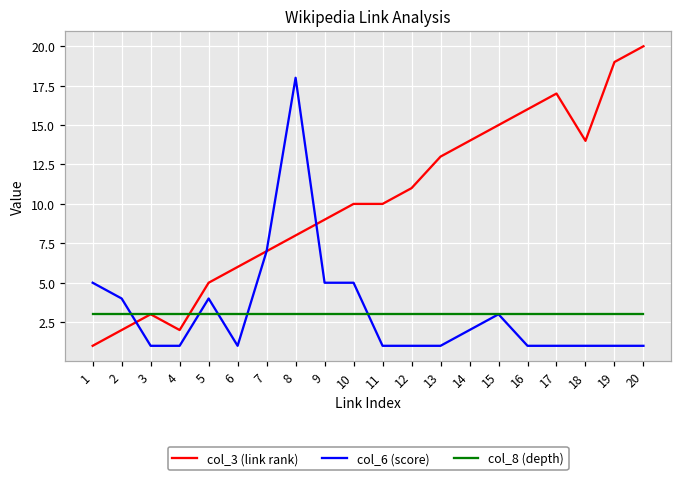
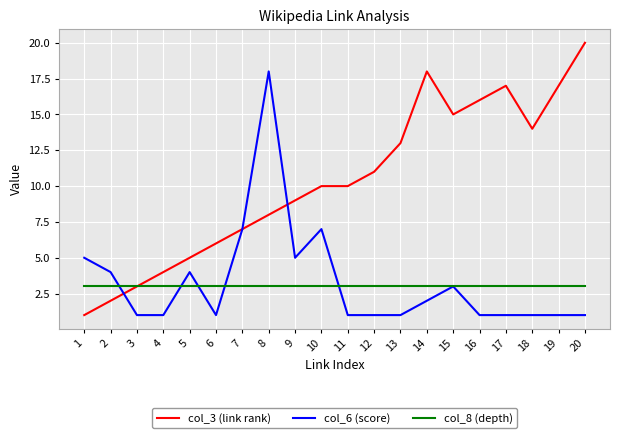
col_3 (link rank), 4: 2 -> 4
col_6 (score), 10: 5 -> 7
col_3 (link rank), 14: 14 -> 18
col_3 (link rank), 19: 19 -> 17
